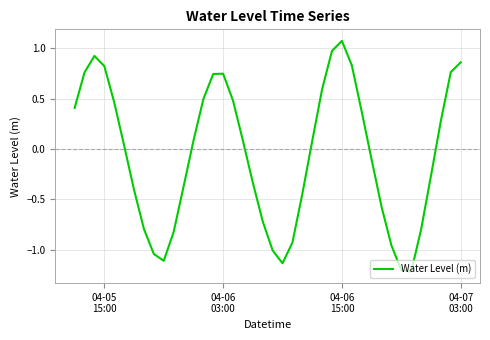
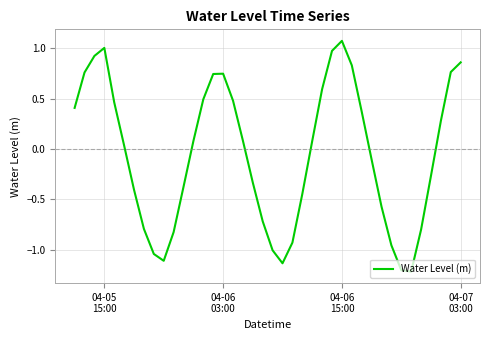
04-05 15:00: 0.82 -> 1.00
